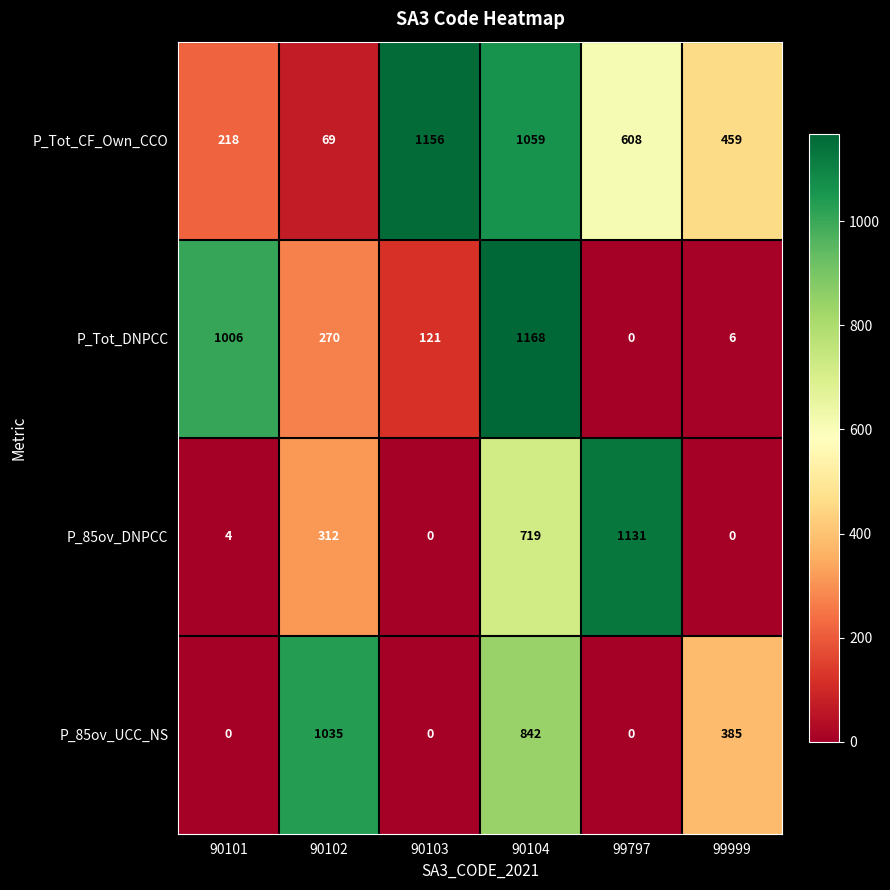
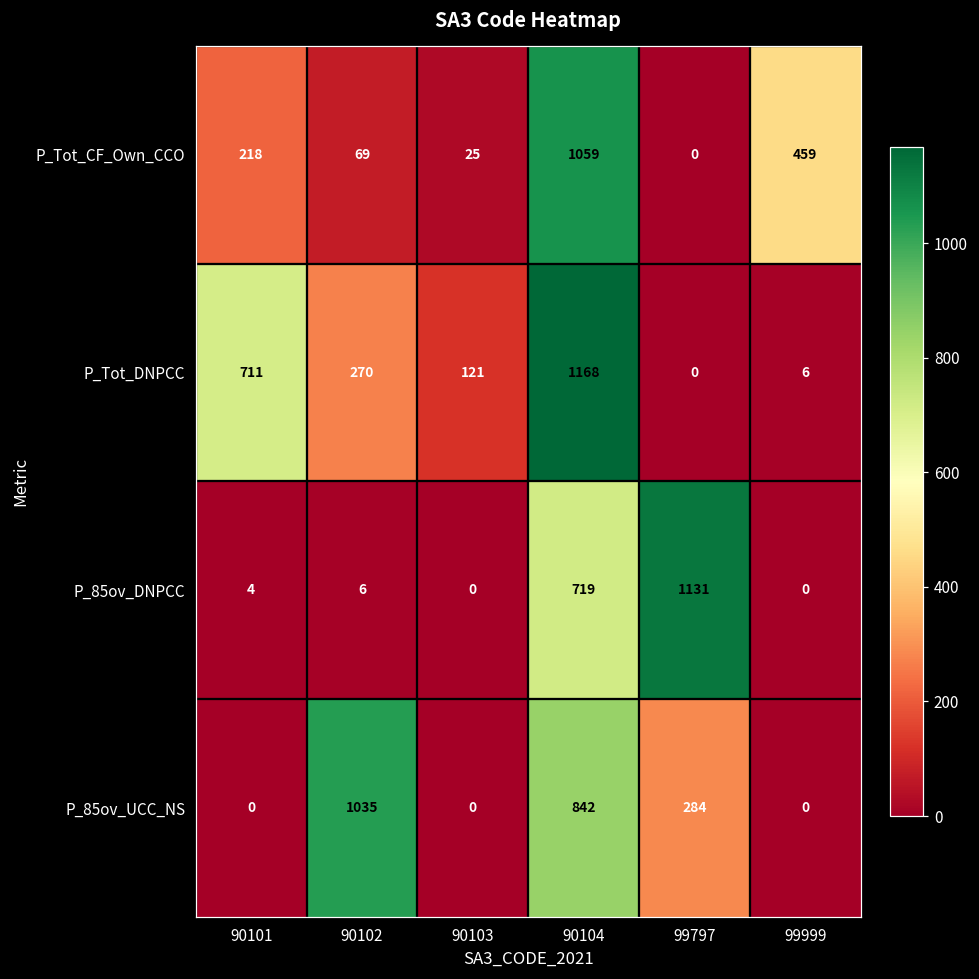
P_Tot_CF_Own_CCO, 90103: 1156 -> 25
P_Tot_CF_Own_CCO, 99797: 608 -> 0
P_Tot_DNPCC, 90101: 1006 -> 711
P_85ov_DNPCC, 90102: 312 -> 6
P_85ov_UCC_NS, 99797: 0 -> 284
P_85ov_UCC_NS, 99999: 385 -> 0
